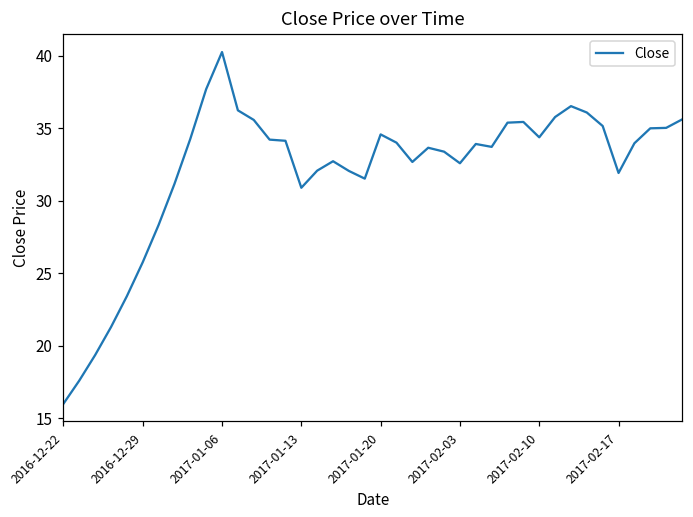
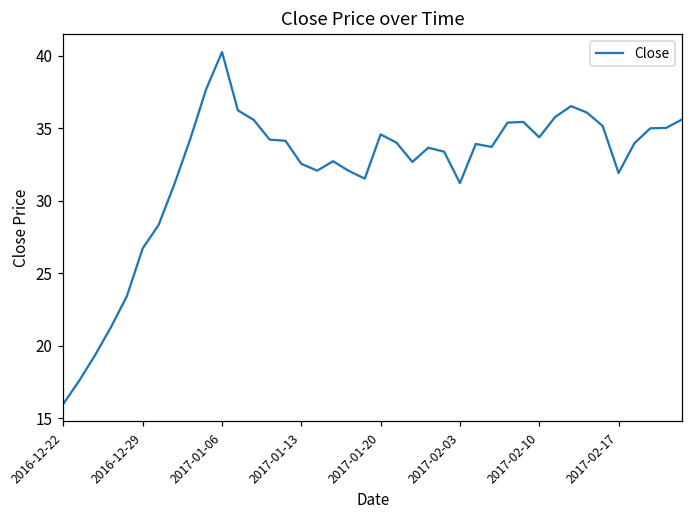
2016-12-29: 25.7 -> 26.7
2017-01-13: 30.9 -> 32.5
2017-02-03: 32.6 -> 31.2
